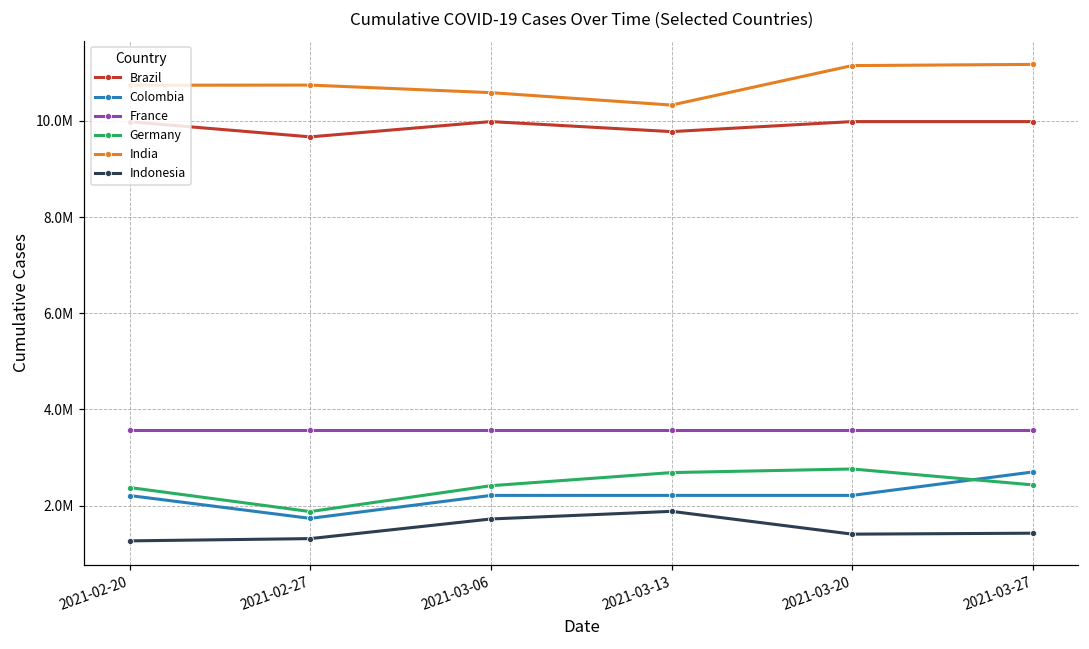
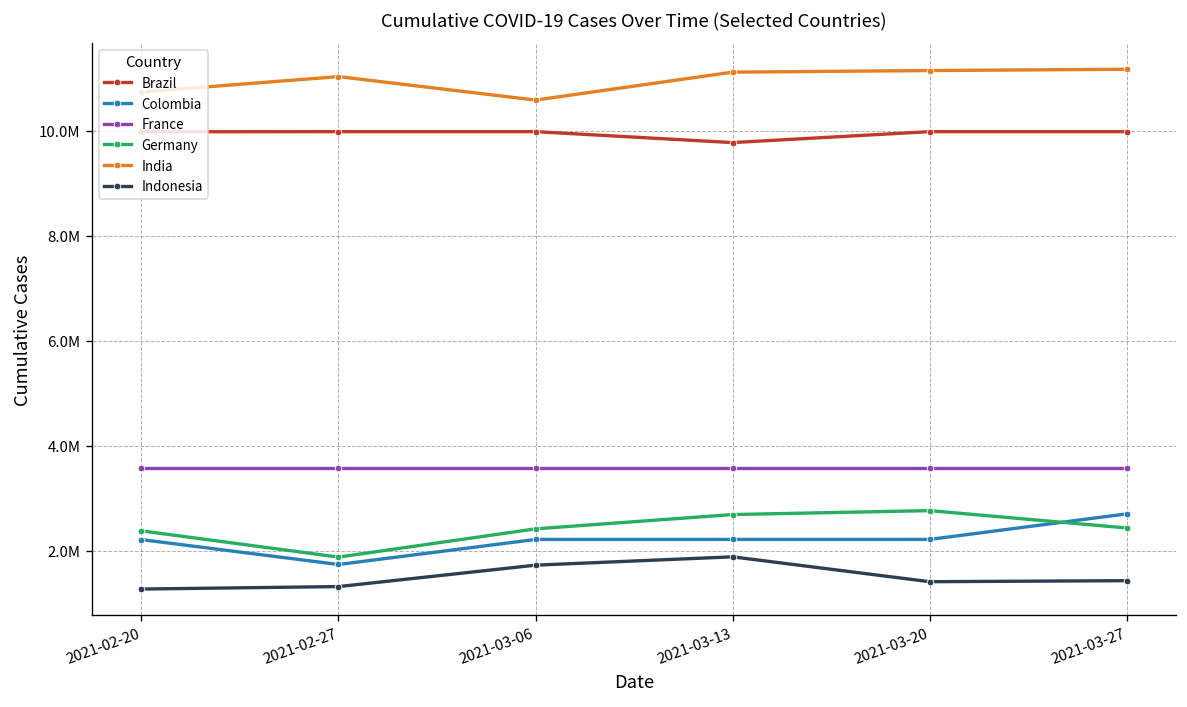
Brazil, 2021-02-27: 9700000 -> 10000000
India, 2021-02-27: 10700000 -> 11000000
India, 2021-03-13: 10300000 -> 11100000
